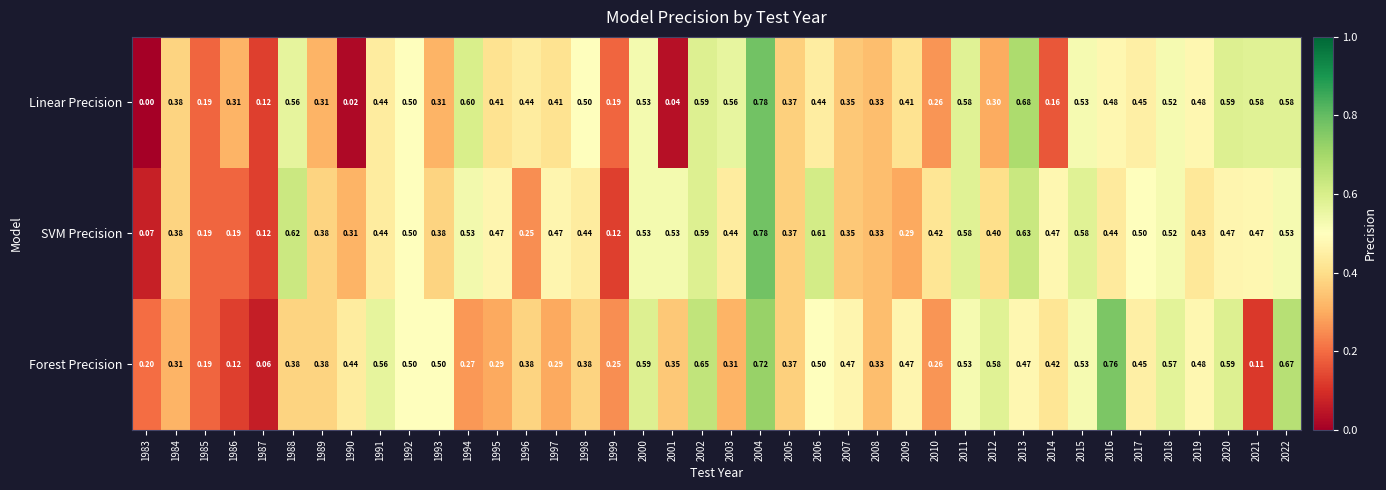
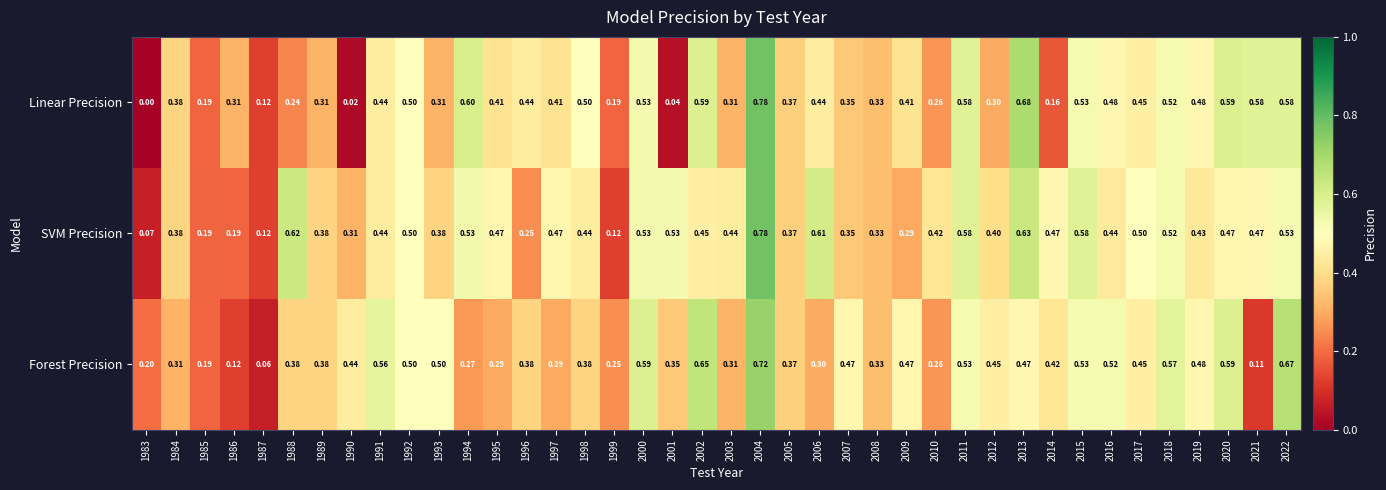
Linear Precision, 1988: 0.56 -> 0.24
Linear Precision, 2003: 0.56 -> 0.31
SVM Precision, 2002: 0.59 -> 0.45
Forest Precision, 2006: 0.50 -> 0.30
Forest Precision, 2012: 0.58 -> 0.45
Forest Precision, 2016: 0.76 -> 0.52
